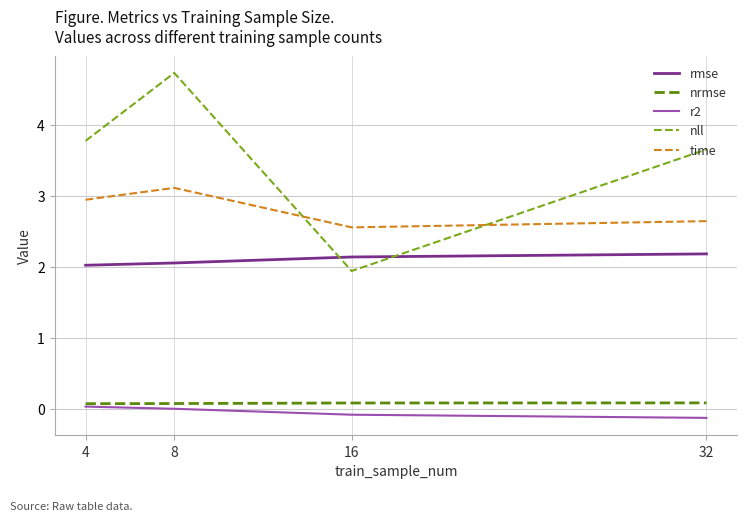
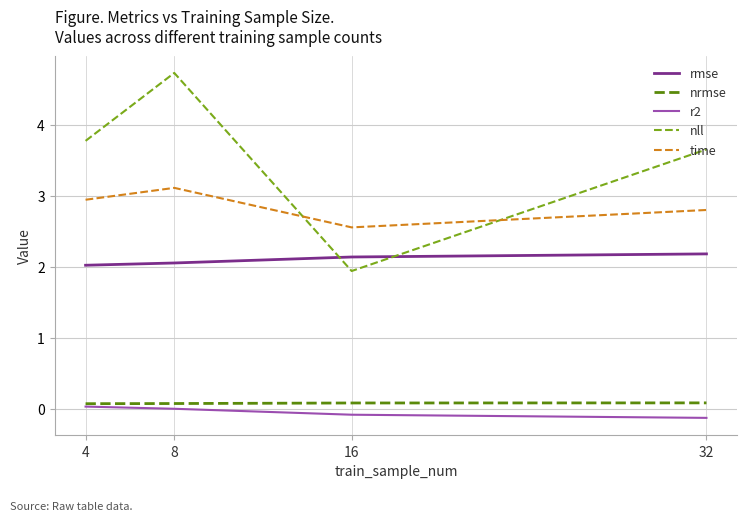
time, 32: 2.6 -> 2.8
